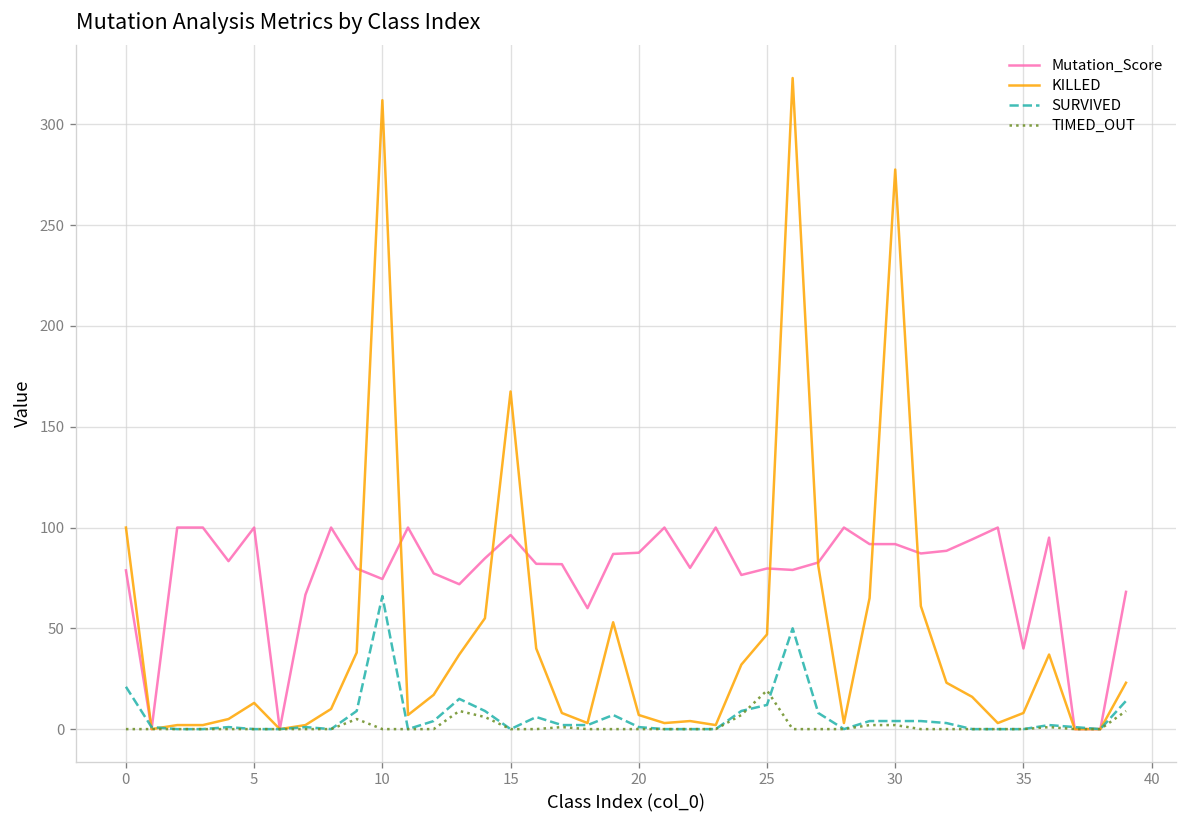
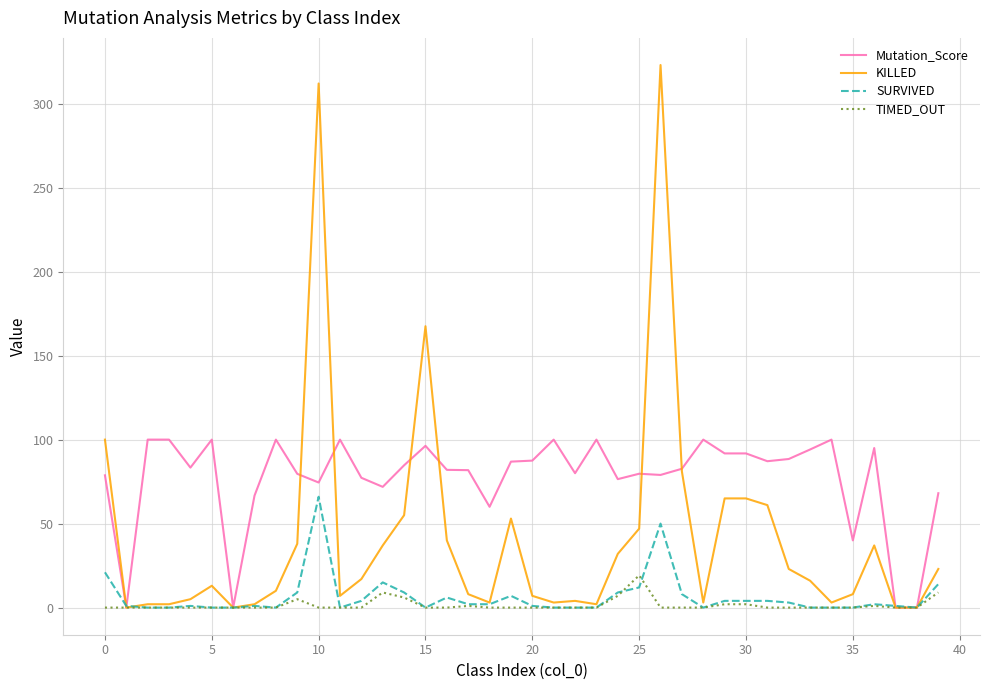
KILLED, 30: 278 -> 65
